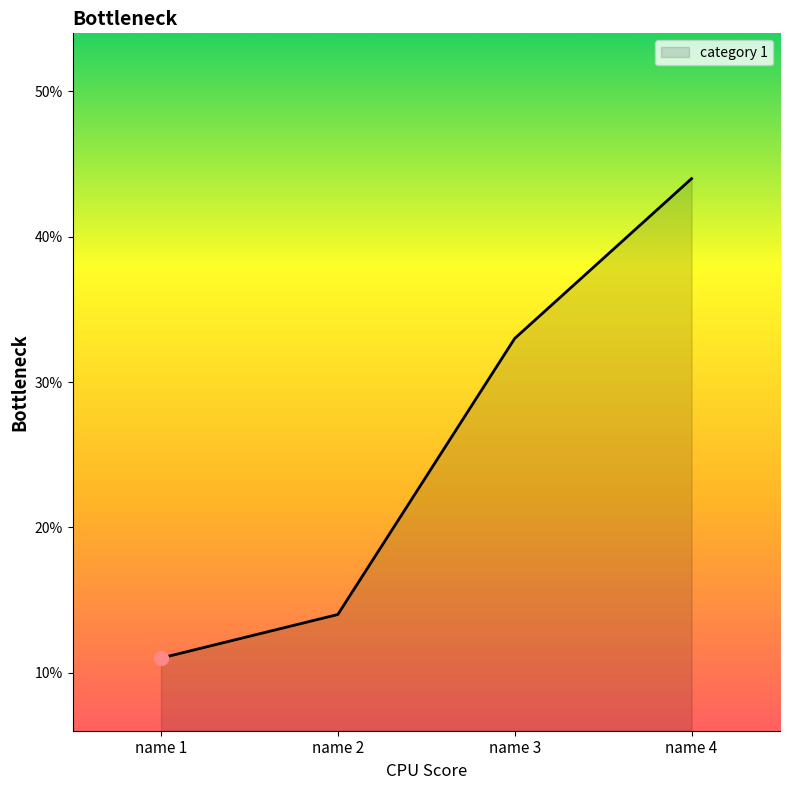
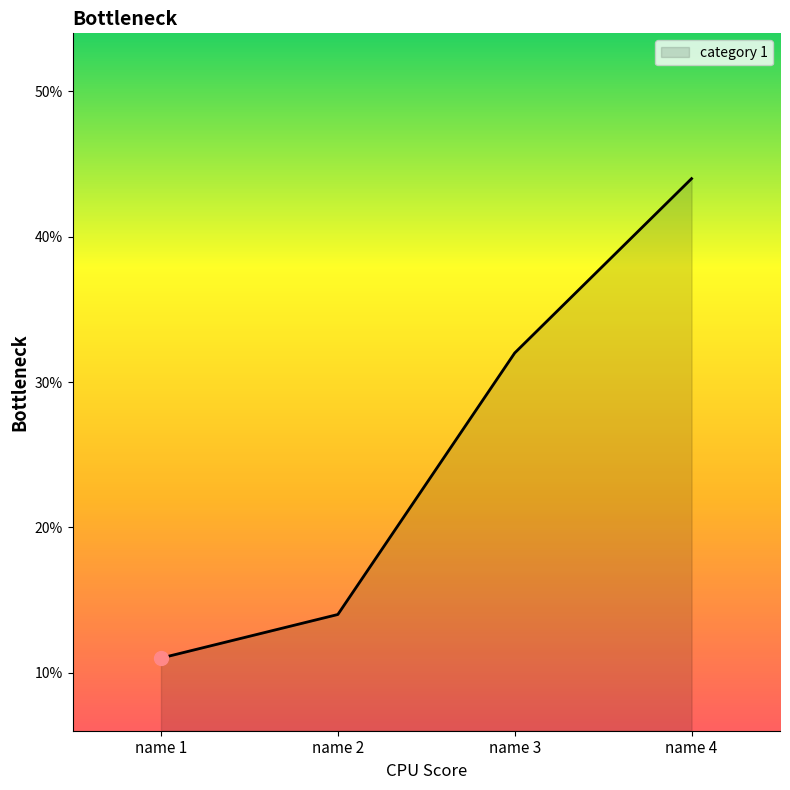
category 1, name 3: 33% -> 32%
